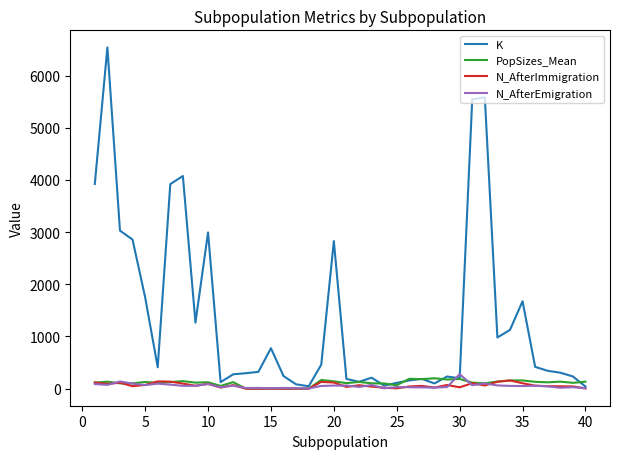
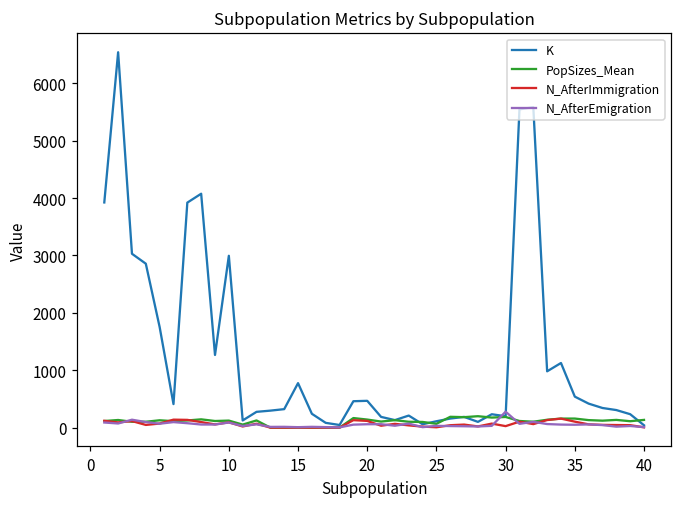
K, 20: 2800 -> 500
K, 35: 1700 -> 500
